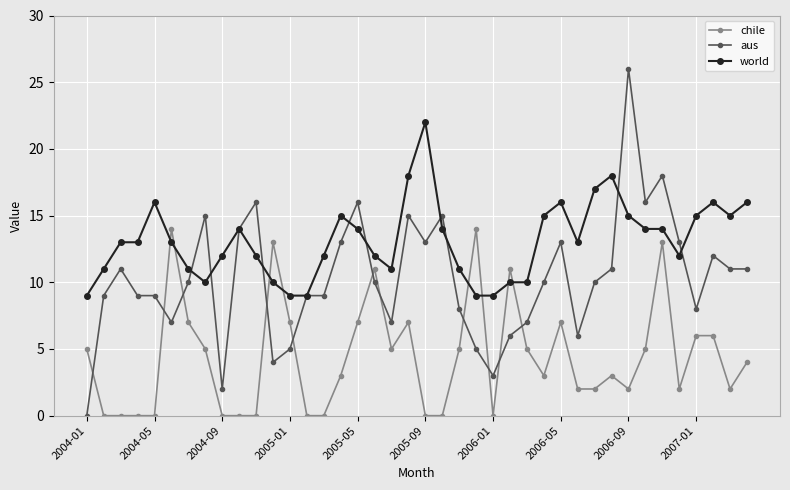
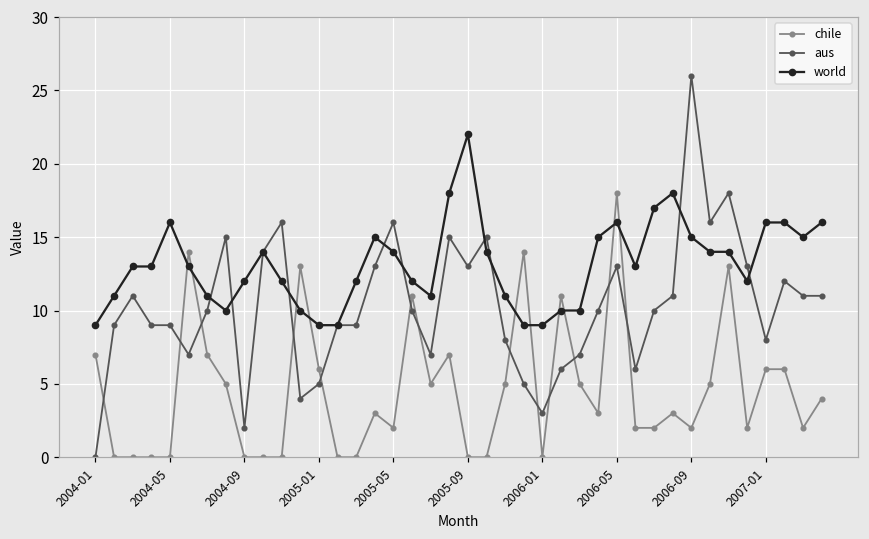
chile, 2004-01: 5 -> 7
chile, 2005-01: 7 -> 6
chile, 2005-05: 7 -> 2
chile, 2006-05: 7 -> 18
world, 2007-01: 15 -> 16
